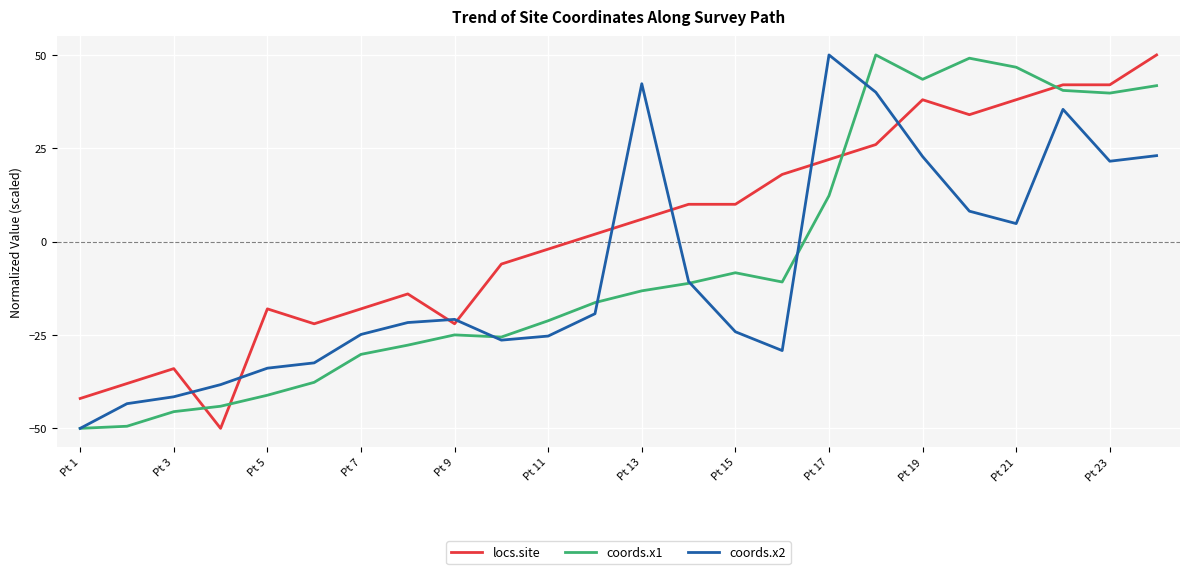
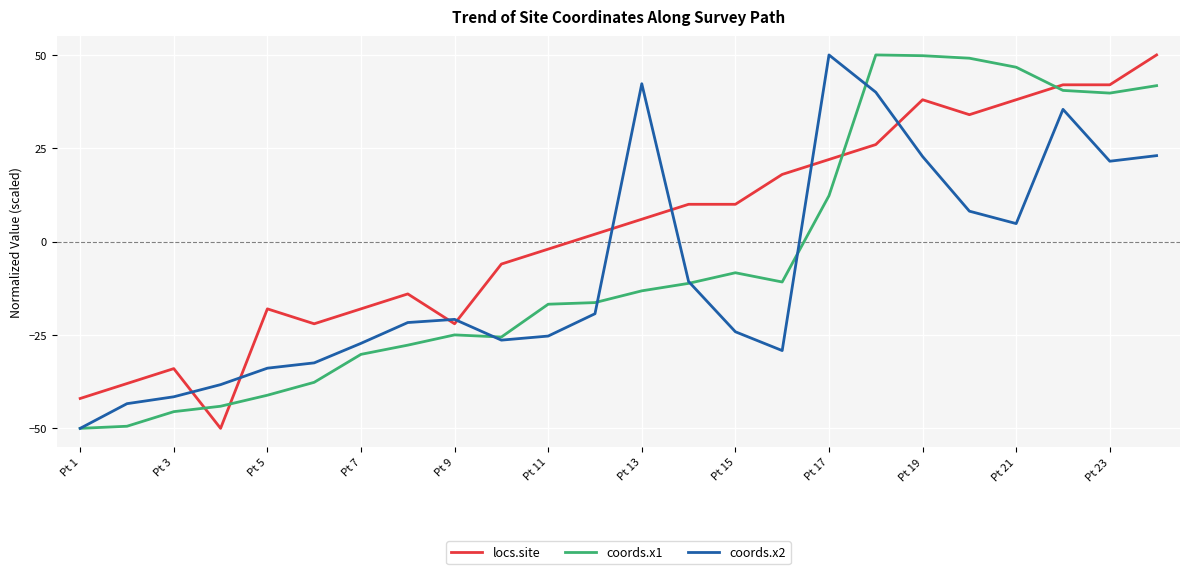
coords.x2, Pt 7: -25 -> -27
coords.x1, Pt 11: -21 -> -17
coords.x1, Pt 19: 43 -> 50
